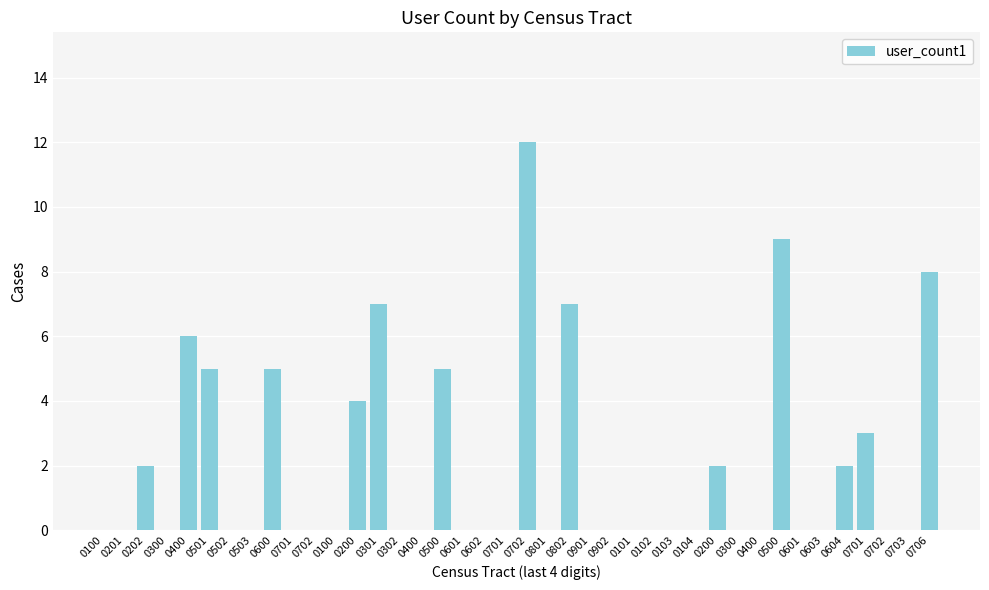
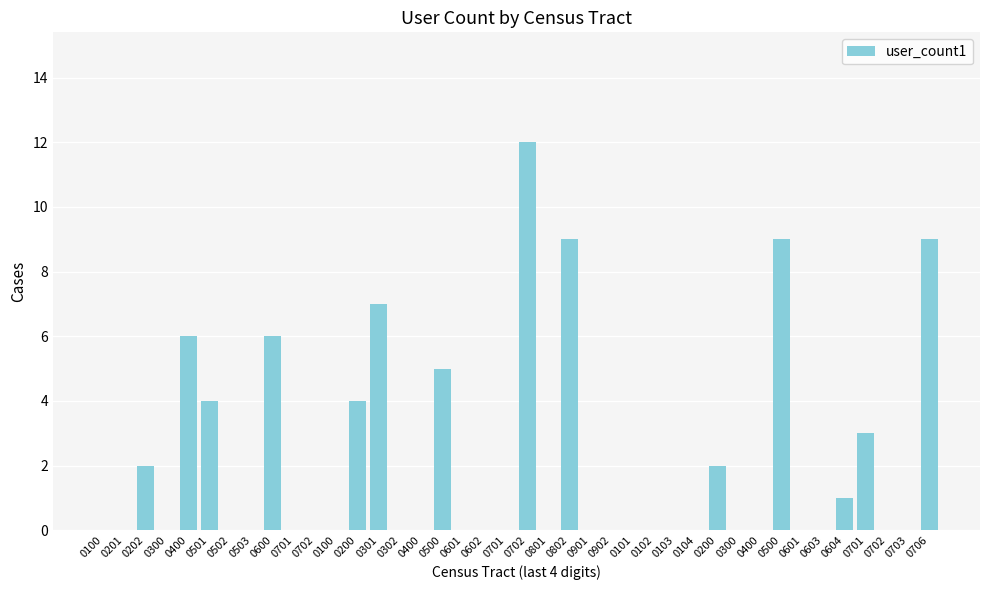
0501: 5 -> 4
0600: 5 -> 6
0802: 7 -> 9
0604: 2 -> 1
0706: 8 -> 9
